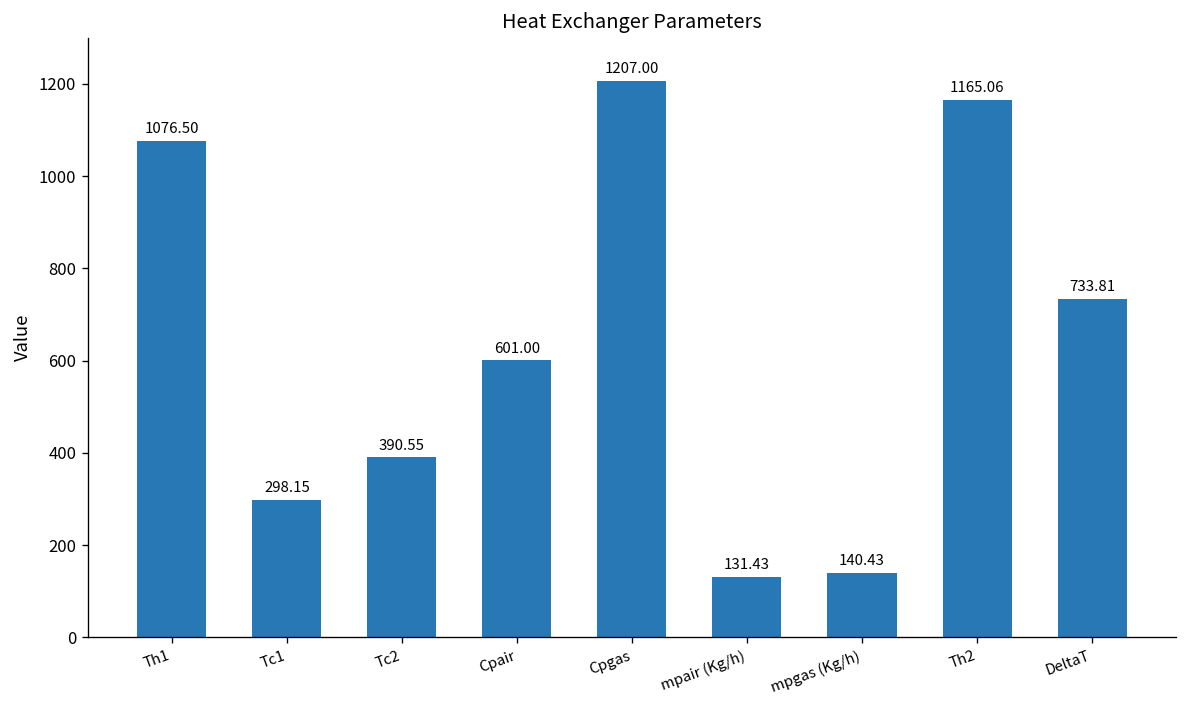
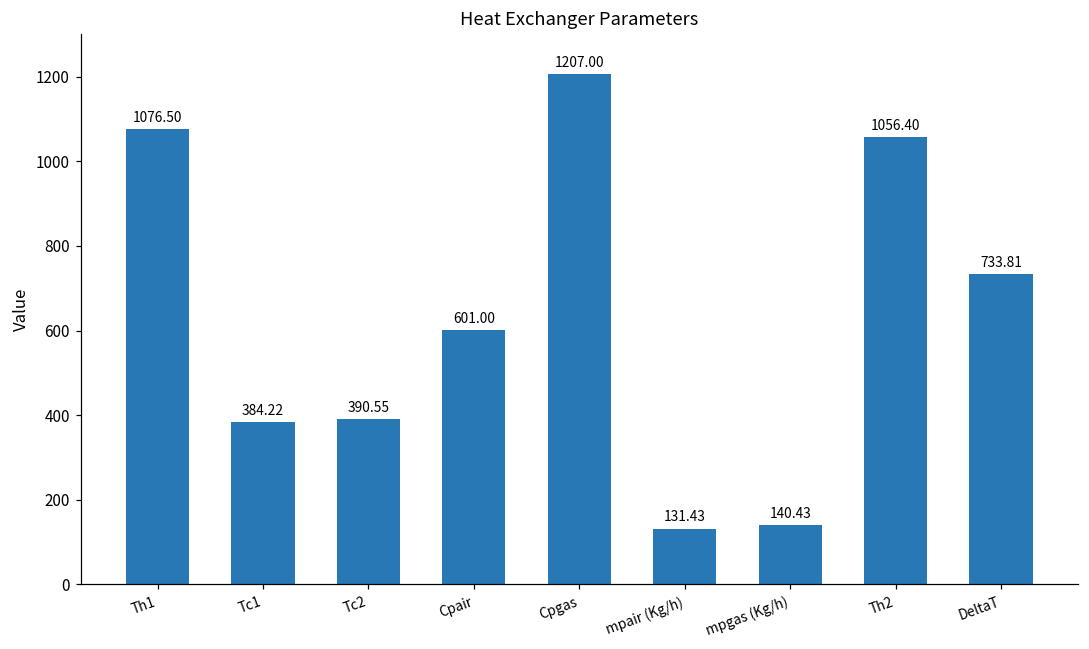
Tc1: 298.15 -> 384.22
Th2: 1165.06 -> 1056.40
